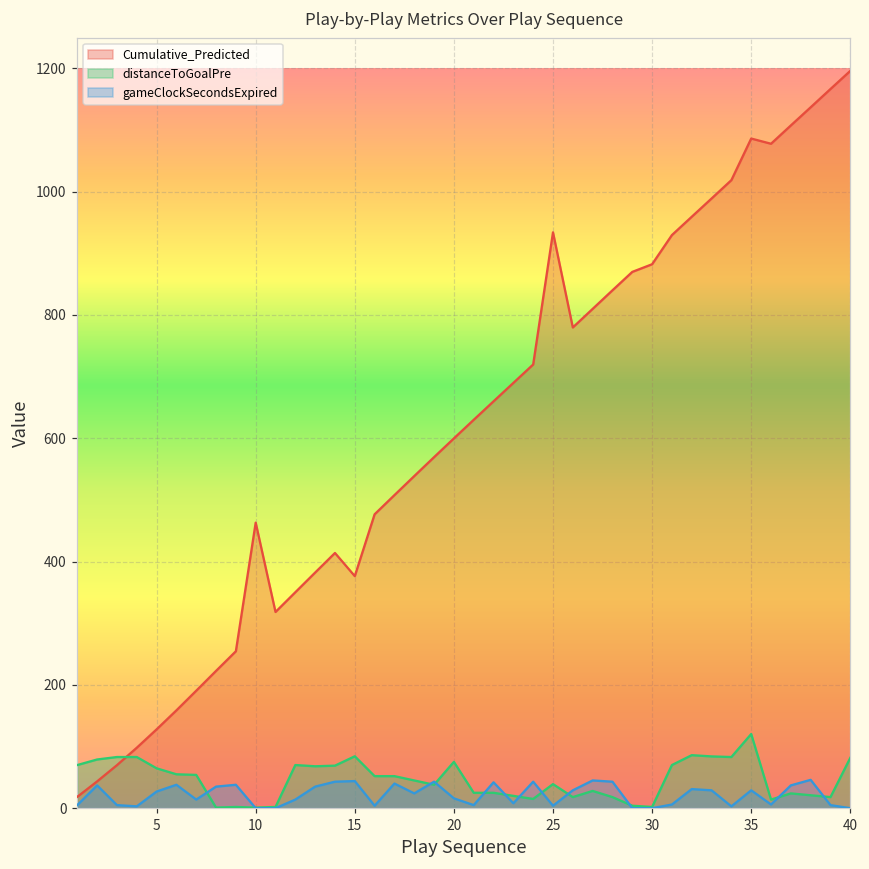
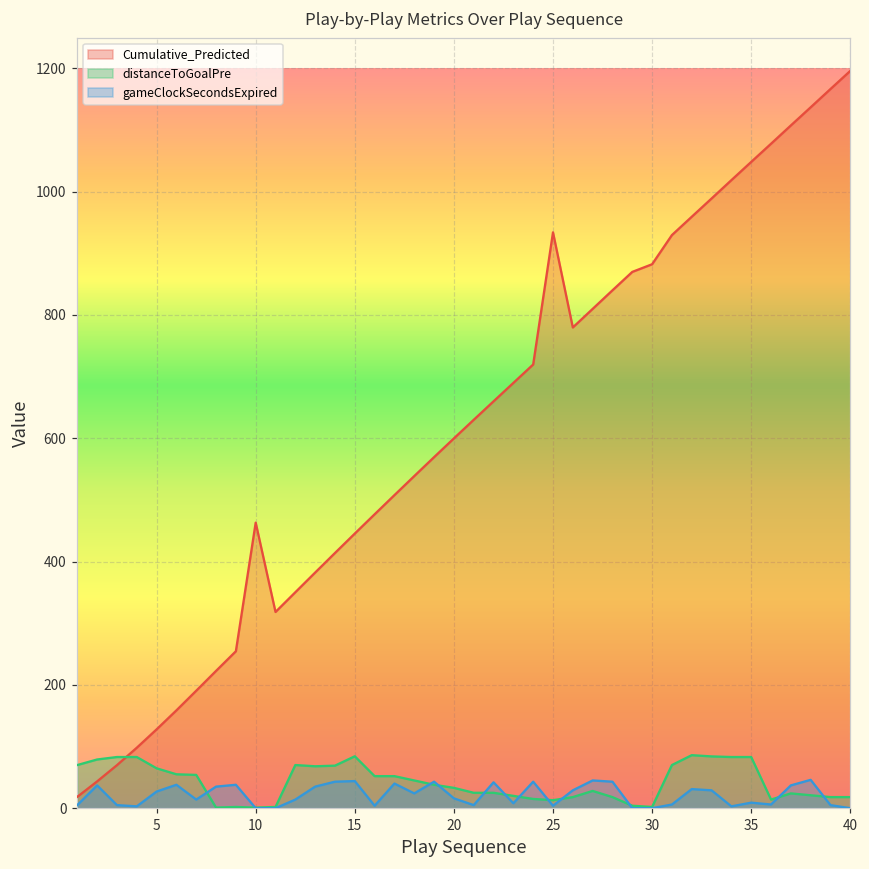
Cumulative_Predicted, 15: 380 -> 450
distanceToGoalPre, 20: 80 -> 30
distanceToGoalPre, 25: 40 -> 10
Cumulative_Predicted, 35: 1090 -> 1050
distanceToGoalPre, 35: 120 -> 80
gameClockSecondsExpired, 35: 30 -> 10
distanceToGoalPre, 40: 80 -> 20
